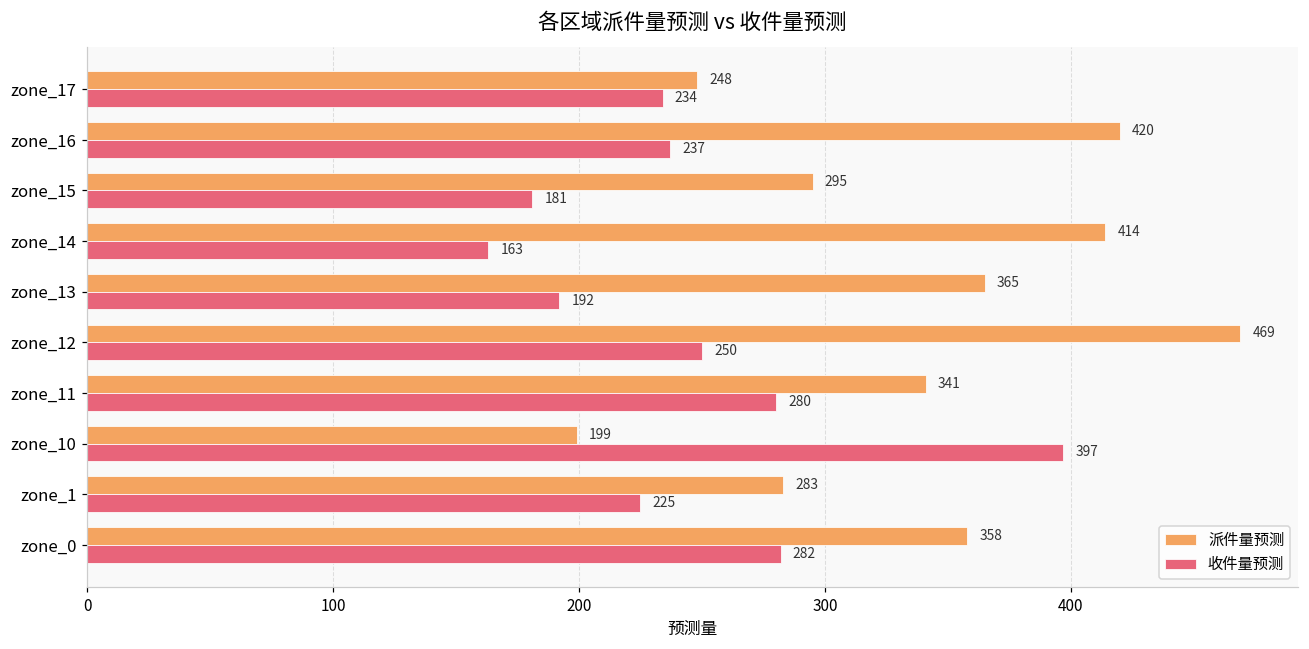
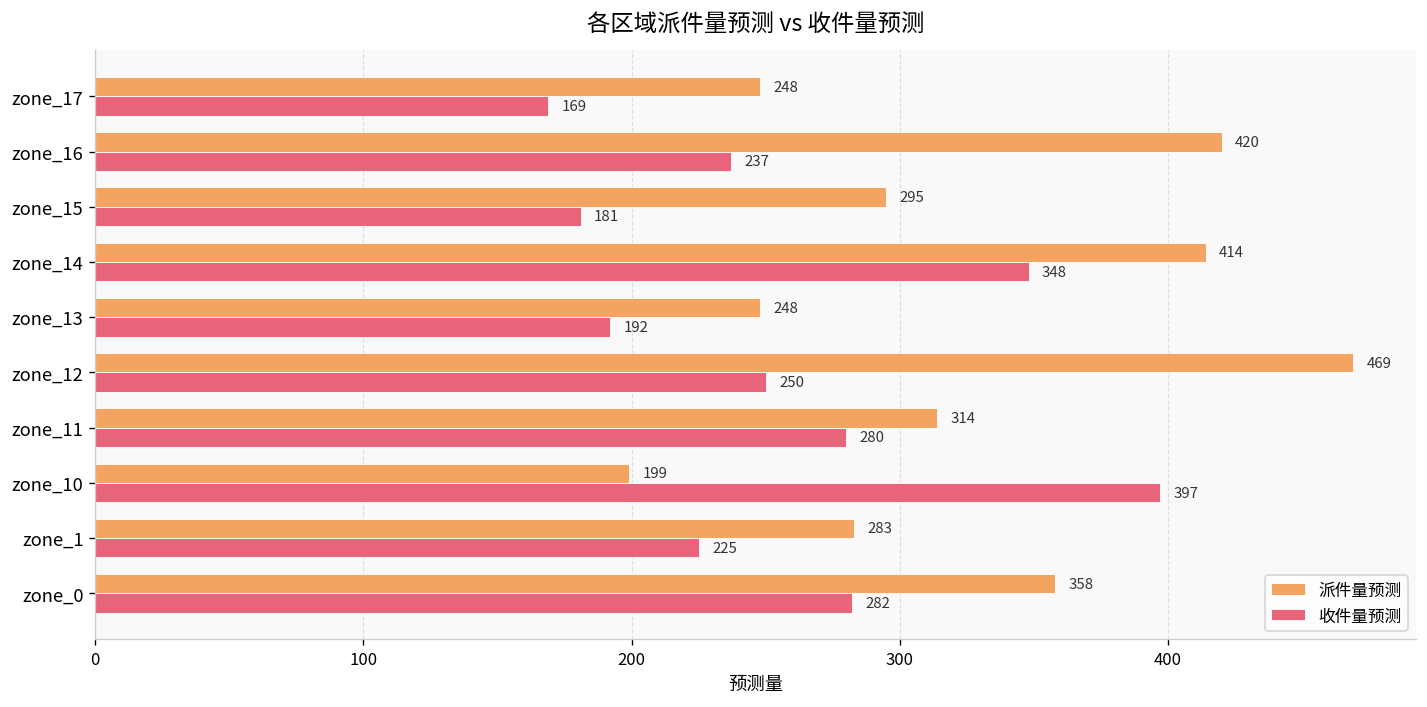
收件量预测, zone_17: 234 -> 169
收件量预测, zone_14: 163 -> 348
派件量预测, zone_13: 365 -> 248
派件量预测, zone_11: 341 -> 314
